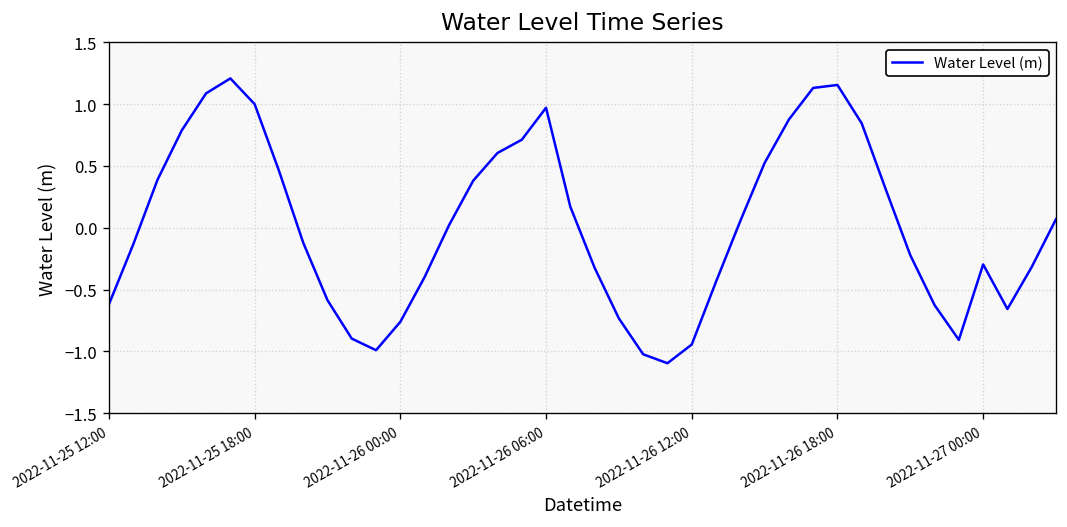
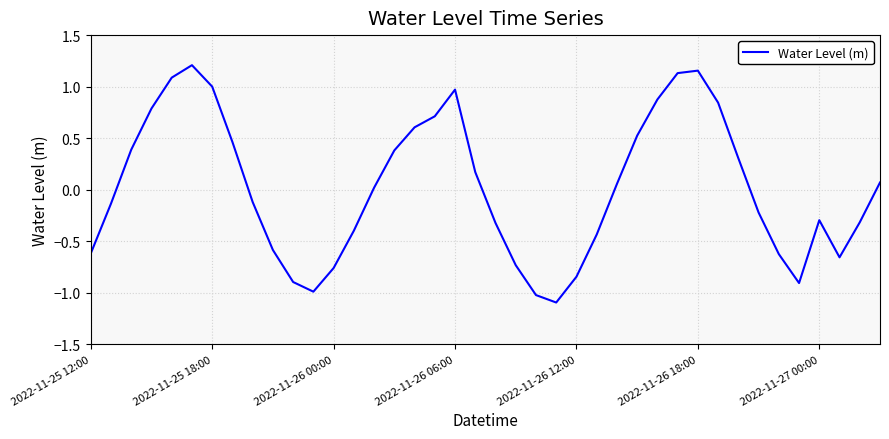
2022-11-26 12:00: -0.94 -> -0.84
